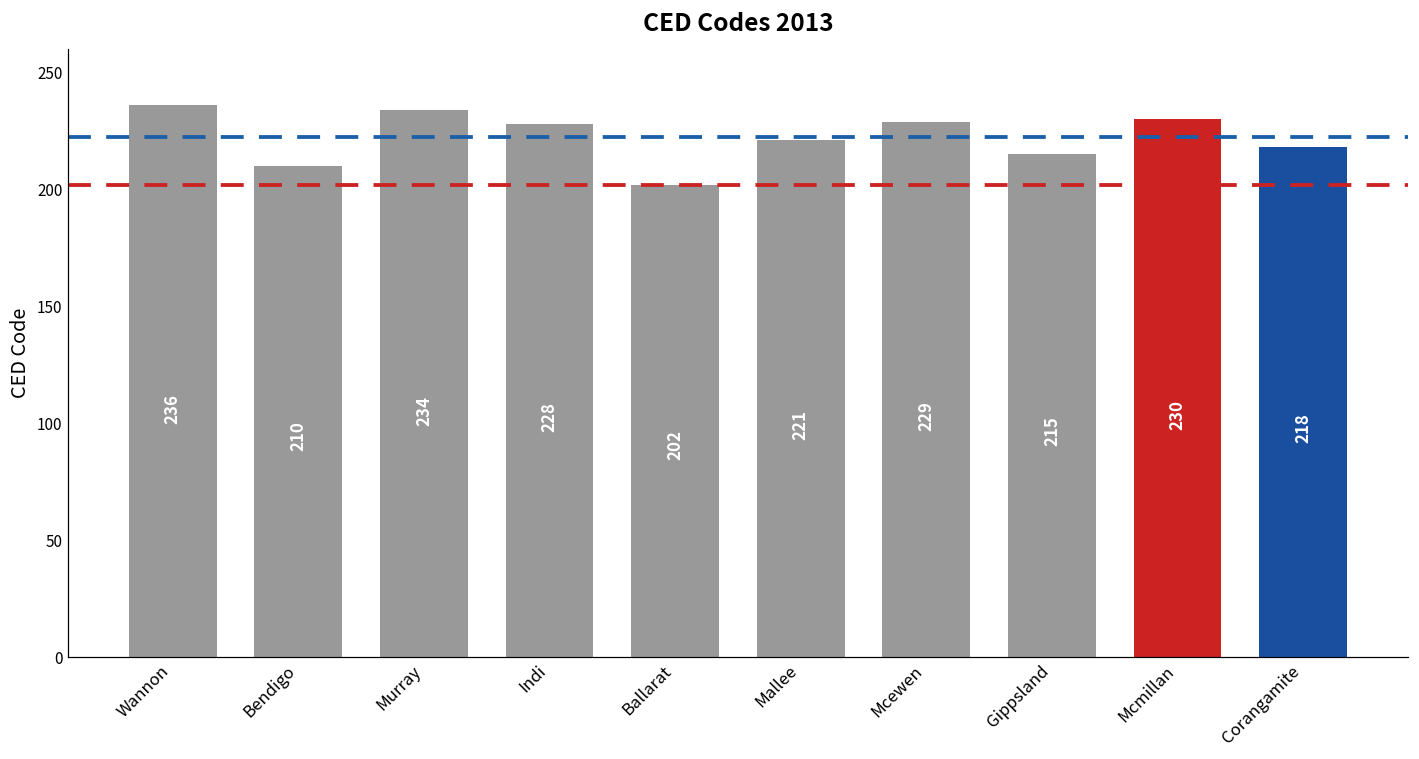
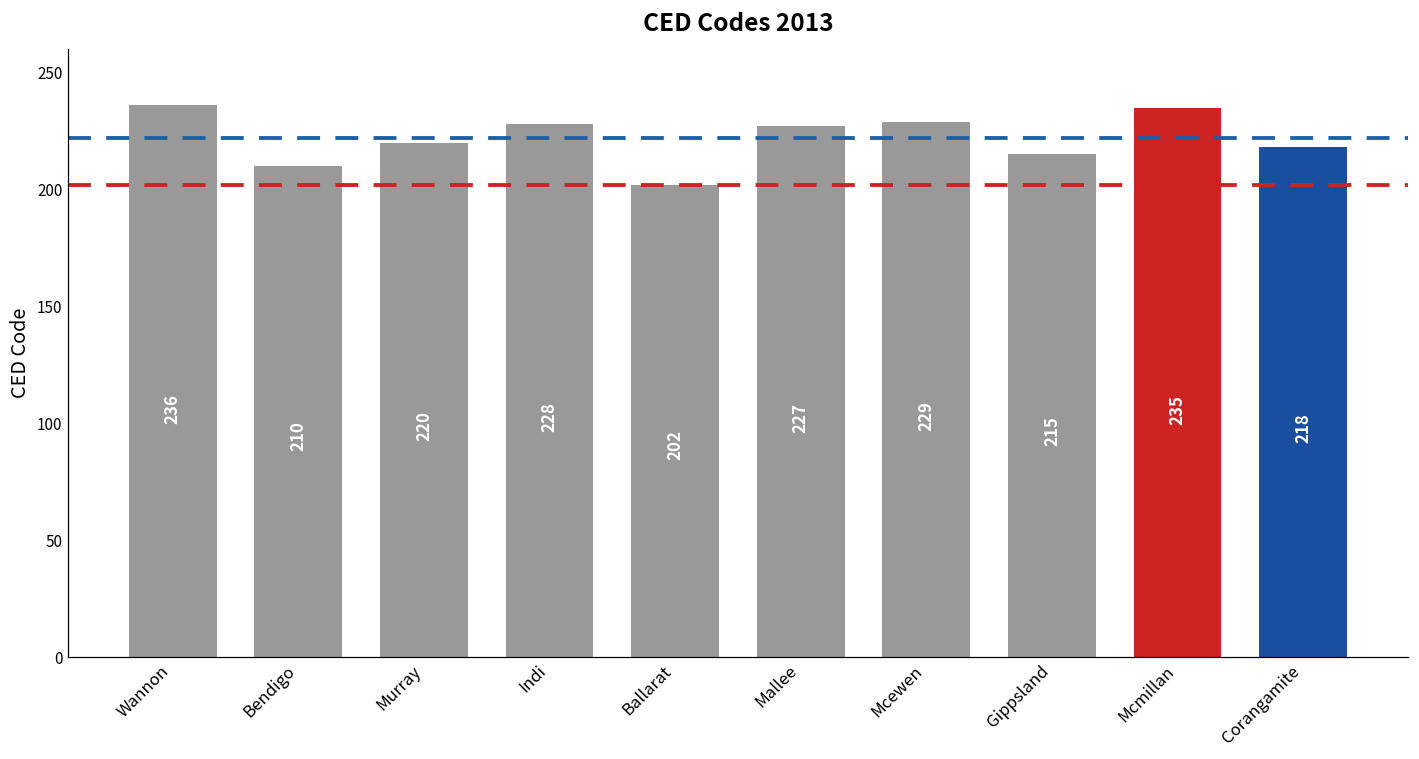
Murray: 234 -> 220
Mallee: 221 -> 227
Mcmillan: 230 -> 235
